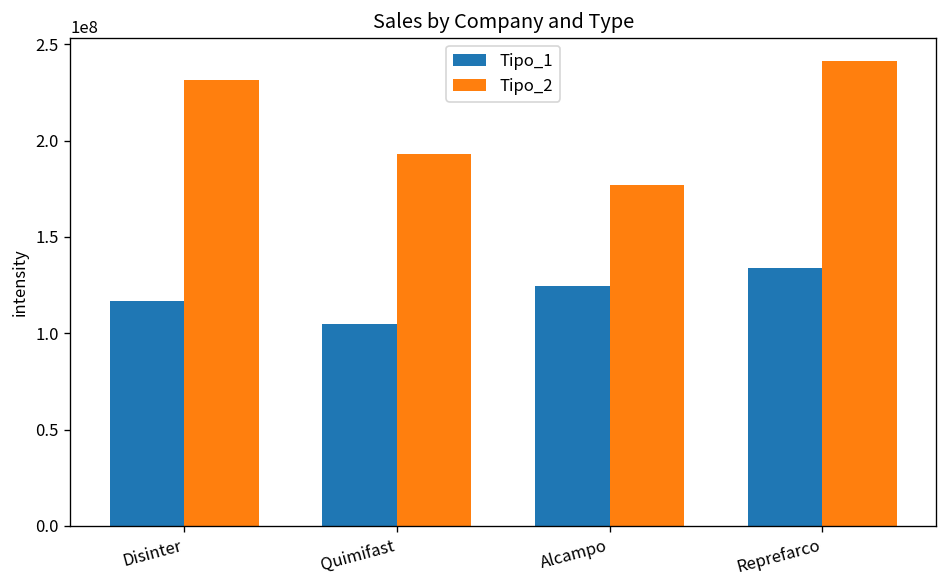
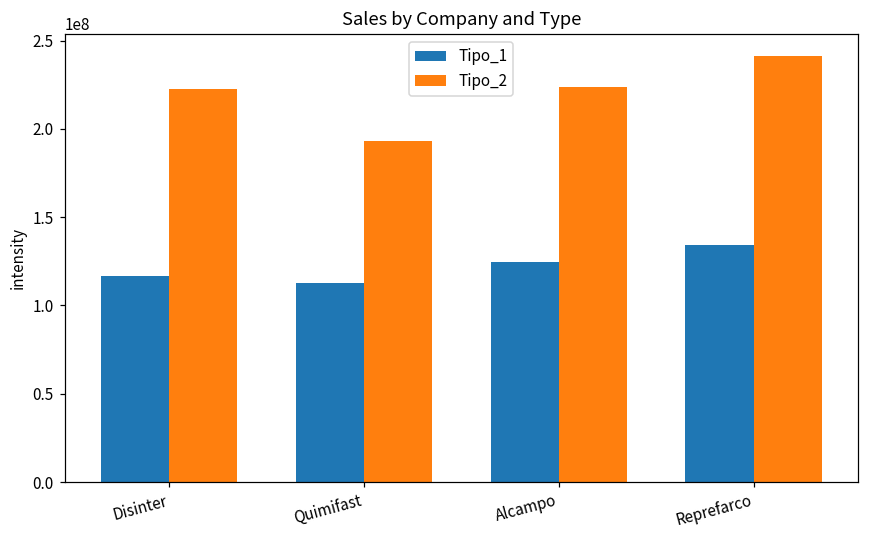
Tipo_2, Disinter: 232000000 -> 222000000
Tipo_1, Quimifast: 105000000 -> 112000000
Tipo_2, Alcampo: 177000000 -> 224000000
